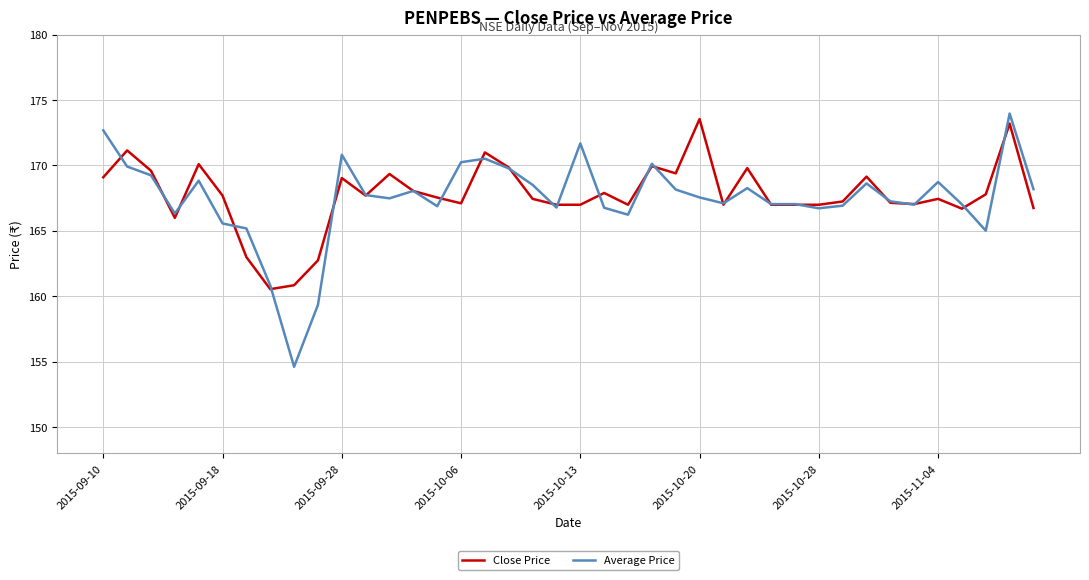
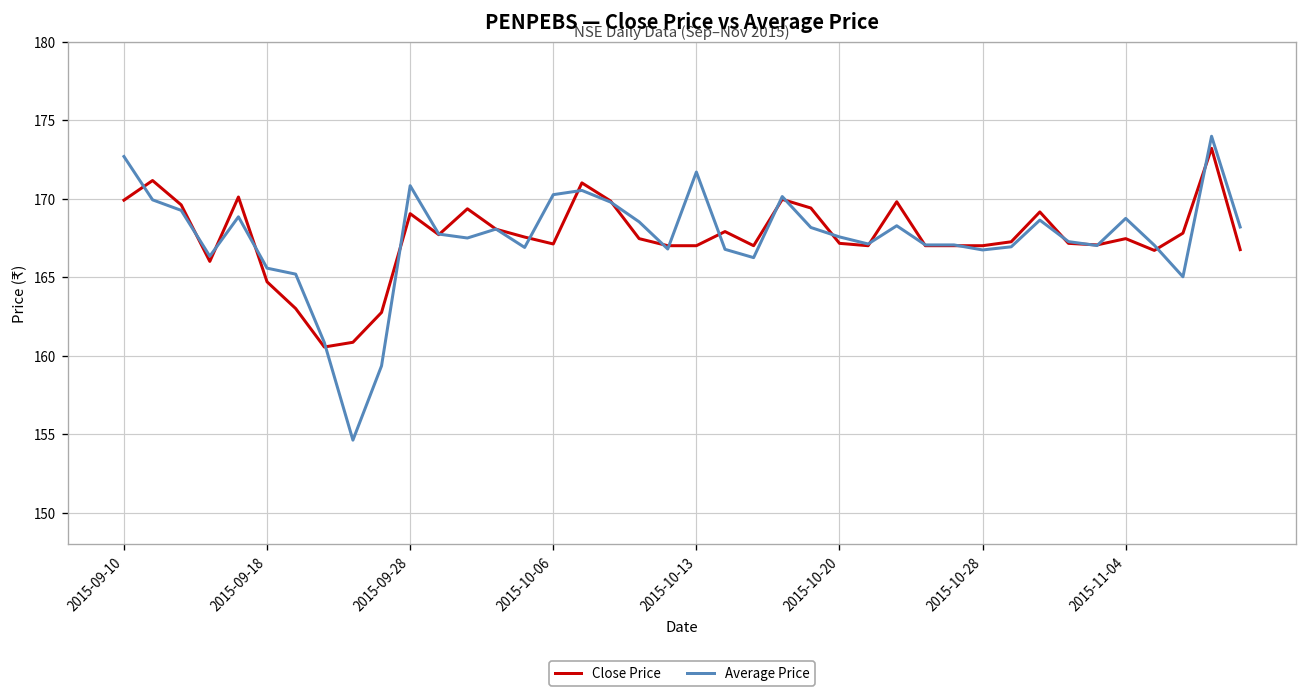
Close Price, 2015-09-10: 169.1 -> 169.9
Close Price, 2015-09-18: 167.7 -> 164.7
Close Price, 2015-10-20: 173.6 -> 167.2
